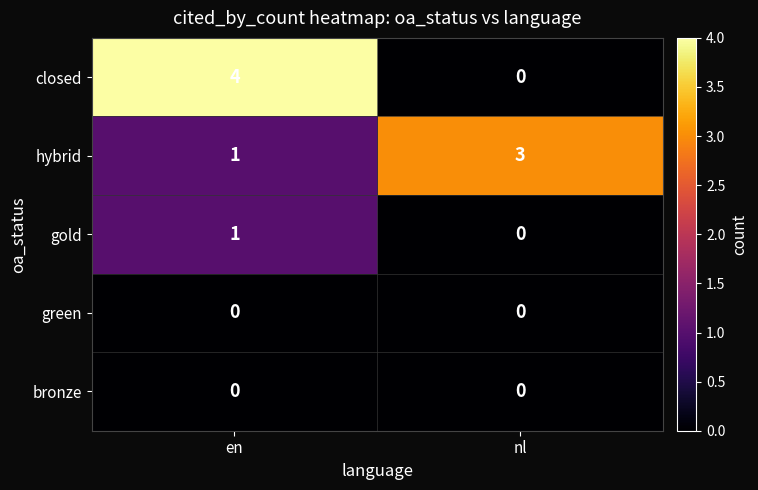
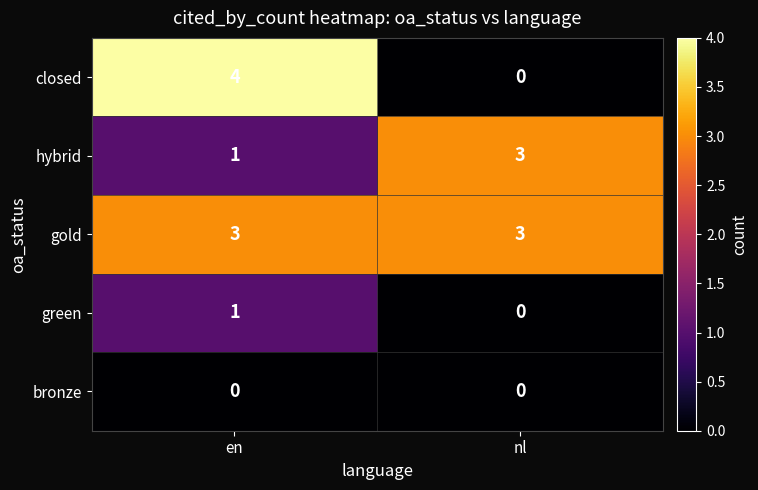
gold, en: 1 -> 3
gold, nl: 0 -> 3
green, en: 0 -> 1
